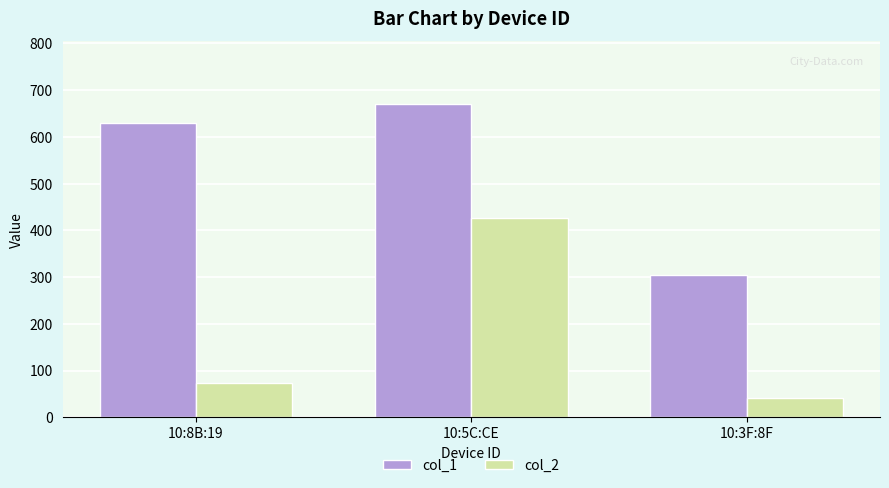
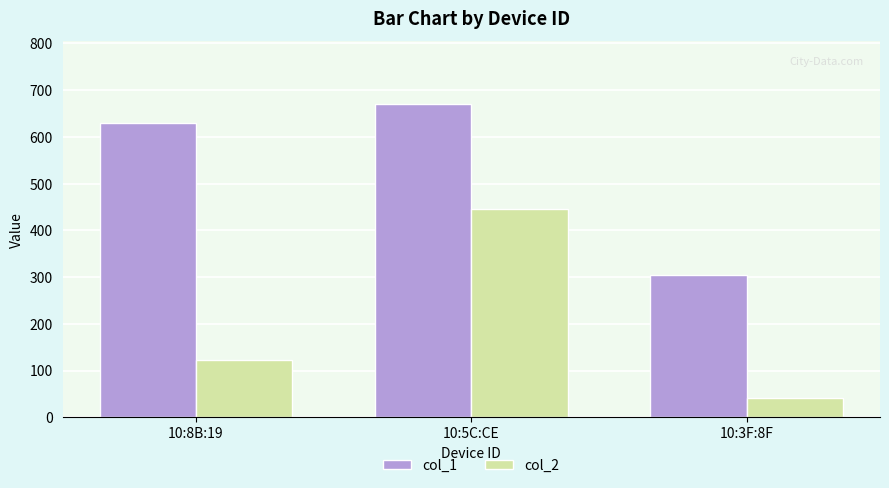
col_2, 10:8B:19: 70 -> 120
col_2, 10:5C:CE: 430 -> 450
